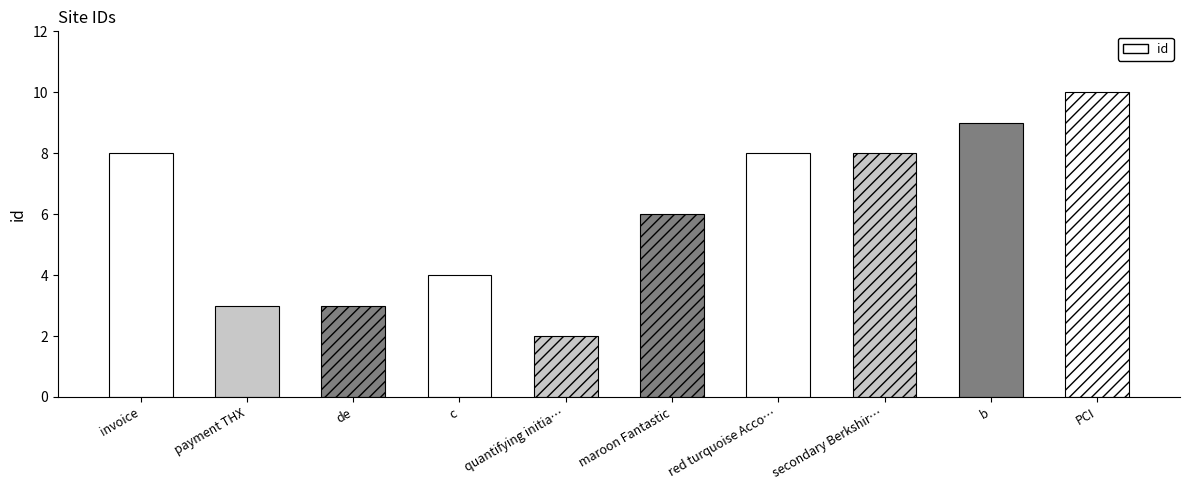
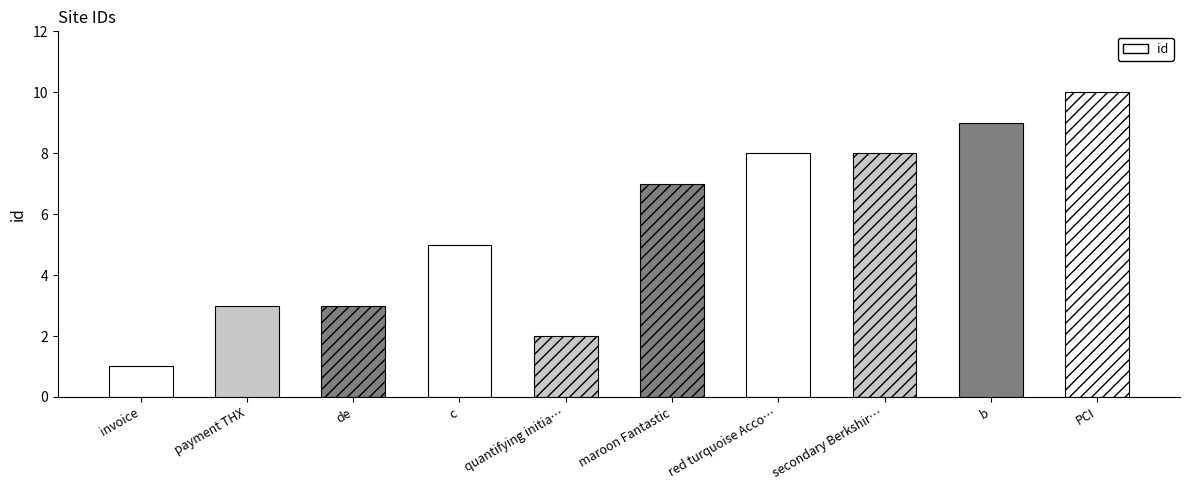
invoice: 8 -> 1
c: 4 -> 5
maroon Fantastic: 6 -> 7
